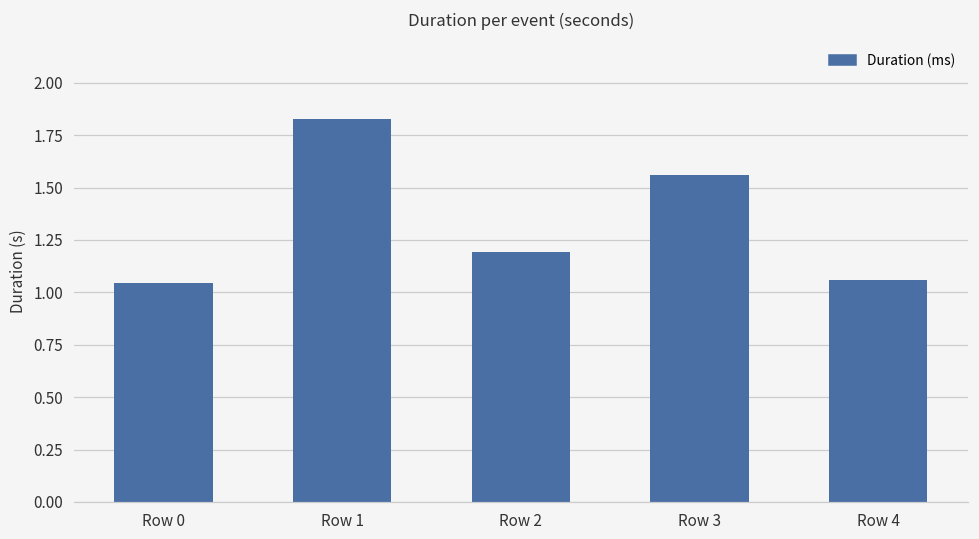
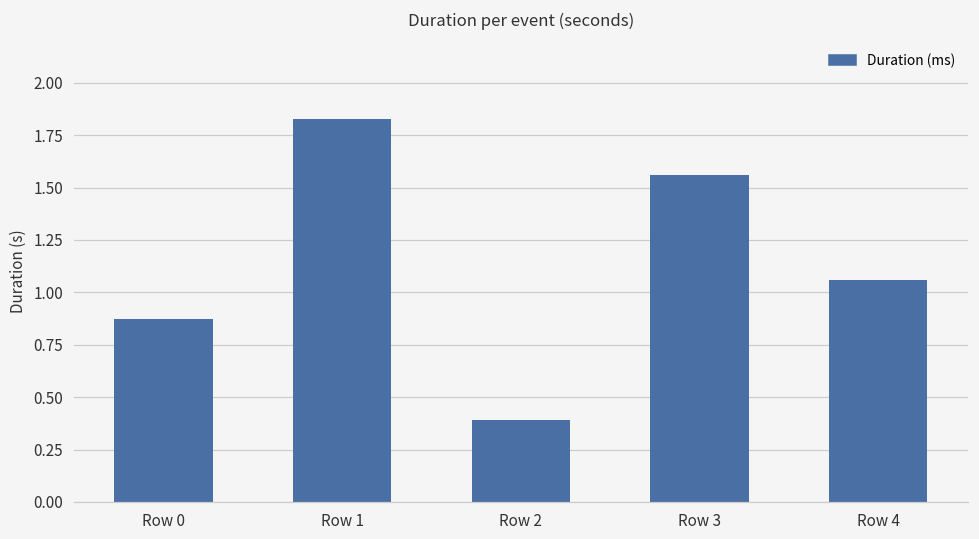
Row 0: 1.04 -> 0.87
Row 2: 1.19 -> 0.39
